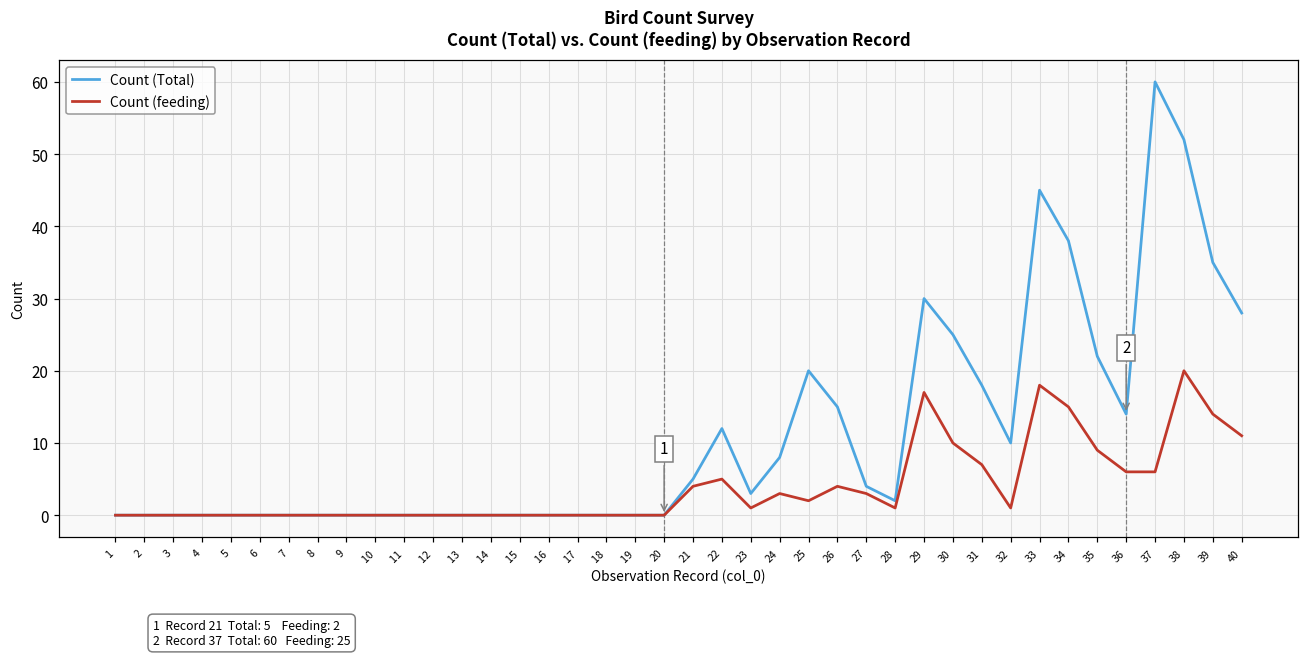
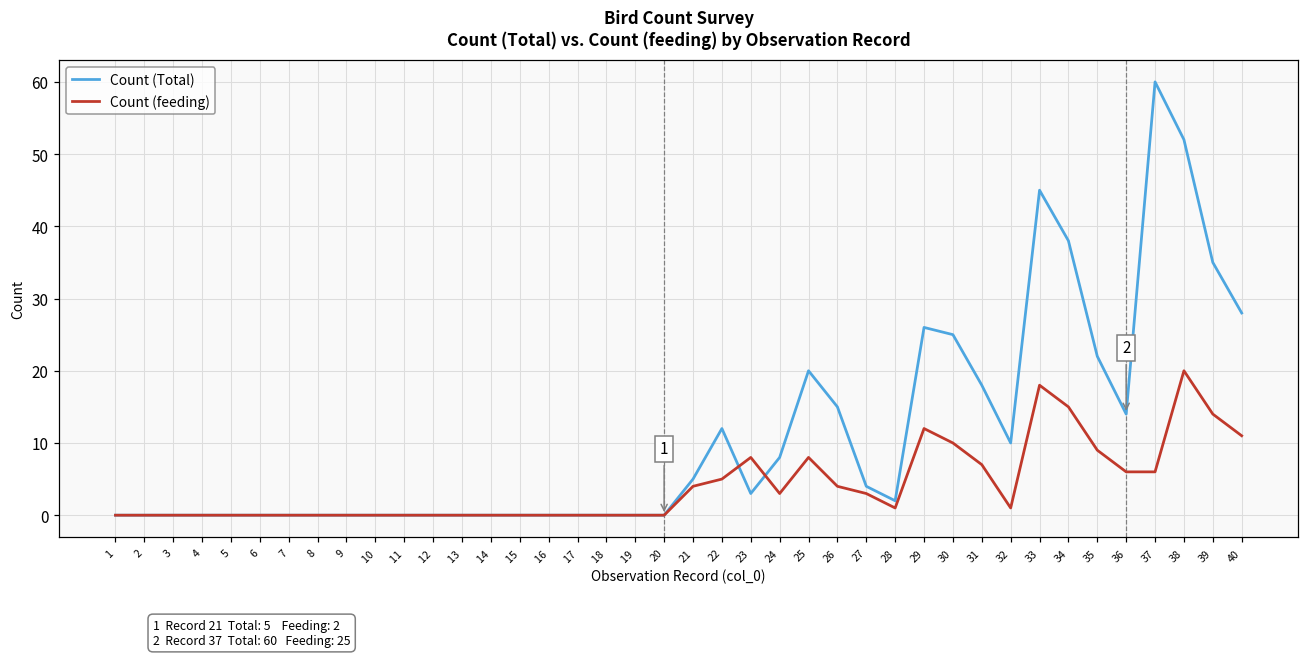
Count (feeding), 23: 1 -> 8
Count (feeding), 25: 2 -> 8
Count (Total), 29: 30 -> 26
Count (feeding), 29: 17 -> 12
